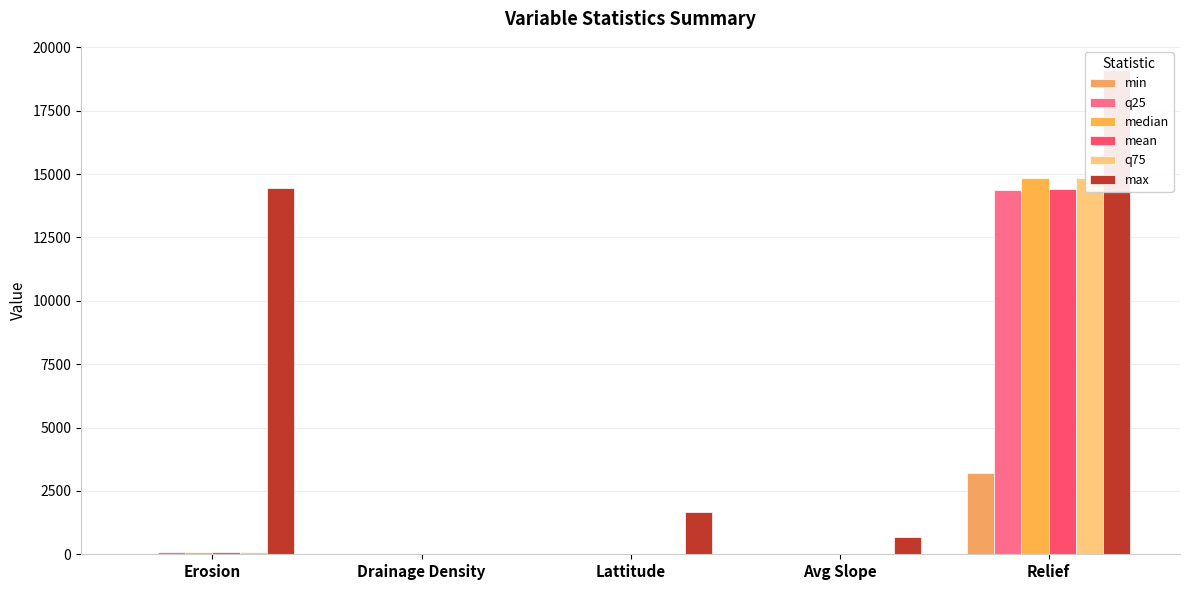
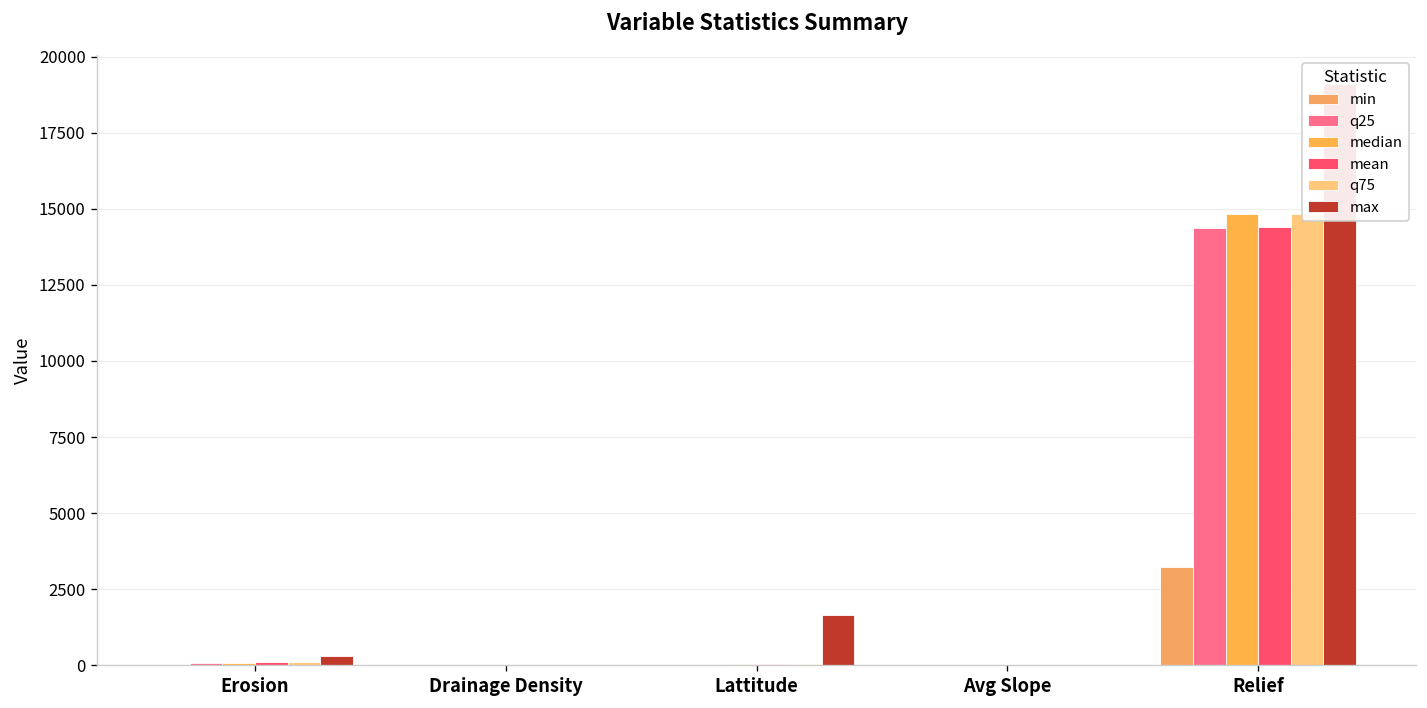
max, Erosion: 14500 -> 300
max, Avg Slope: 700 -> 0
